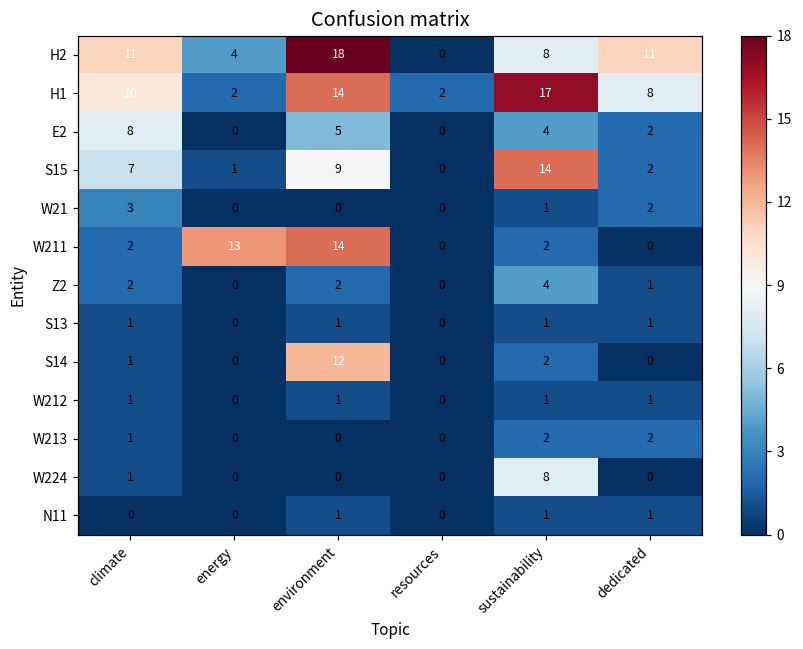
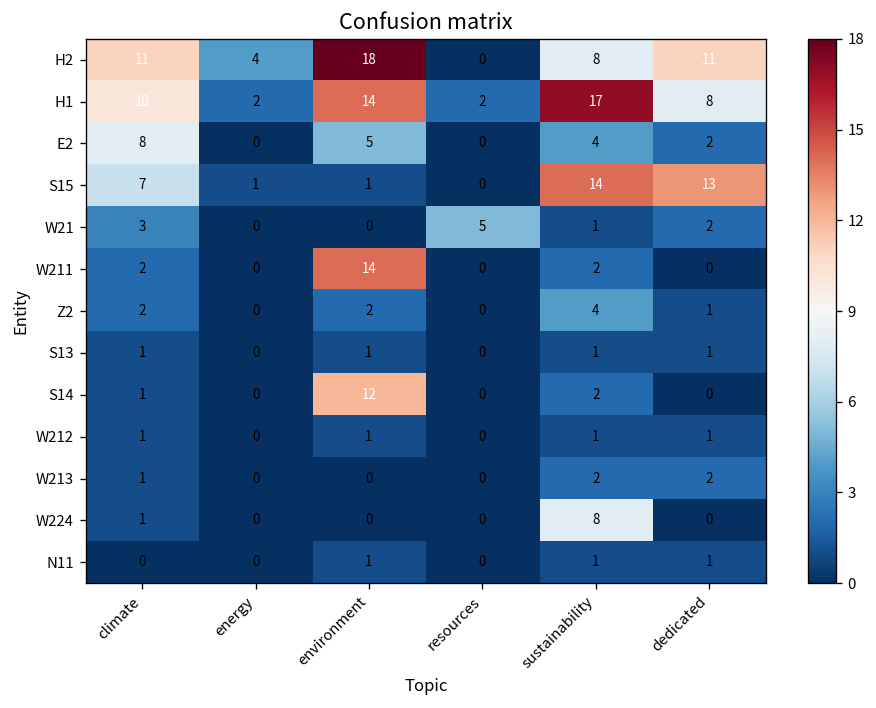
S15, environment: 9 -> 1
S15, dedicated: 2 -> 13
W21, resources: 0 -> 5
W211, energy: 13 -> 0
